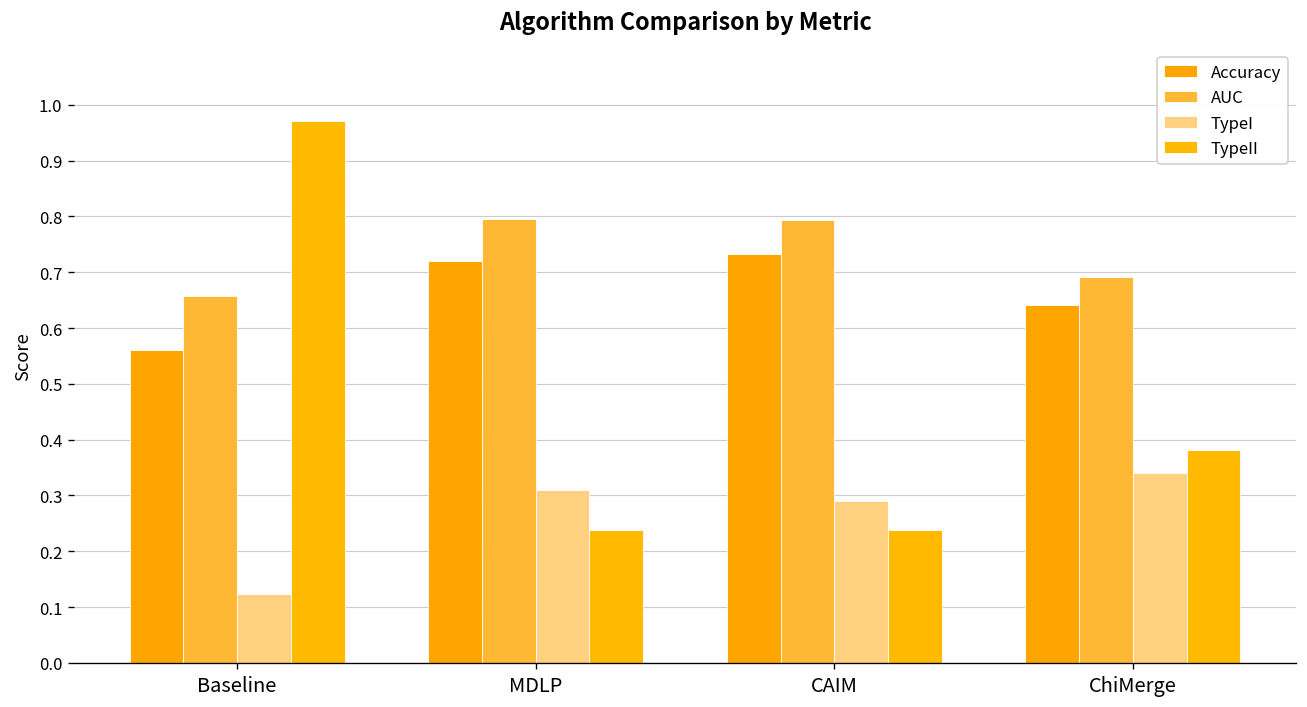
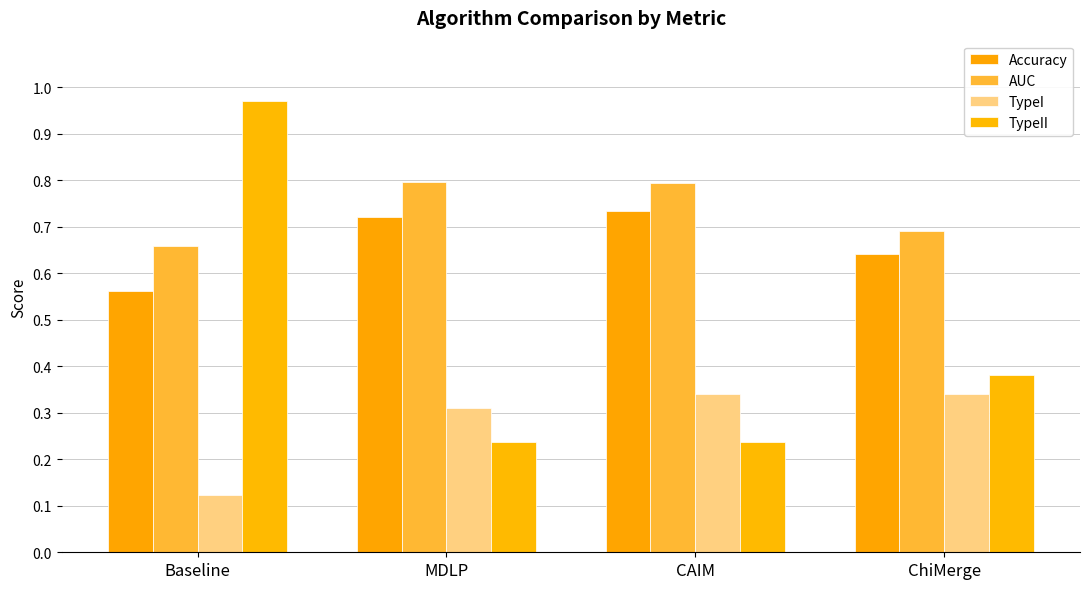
TypeI, CAIM: 0.29 -> 0.34
